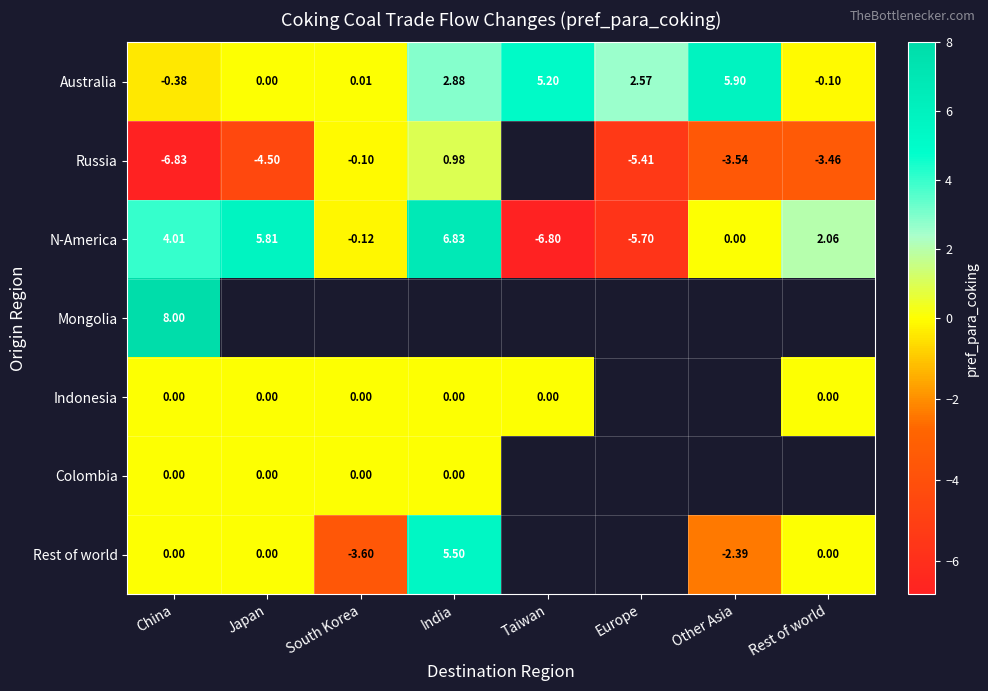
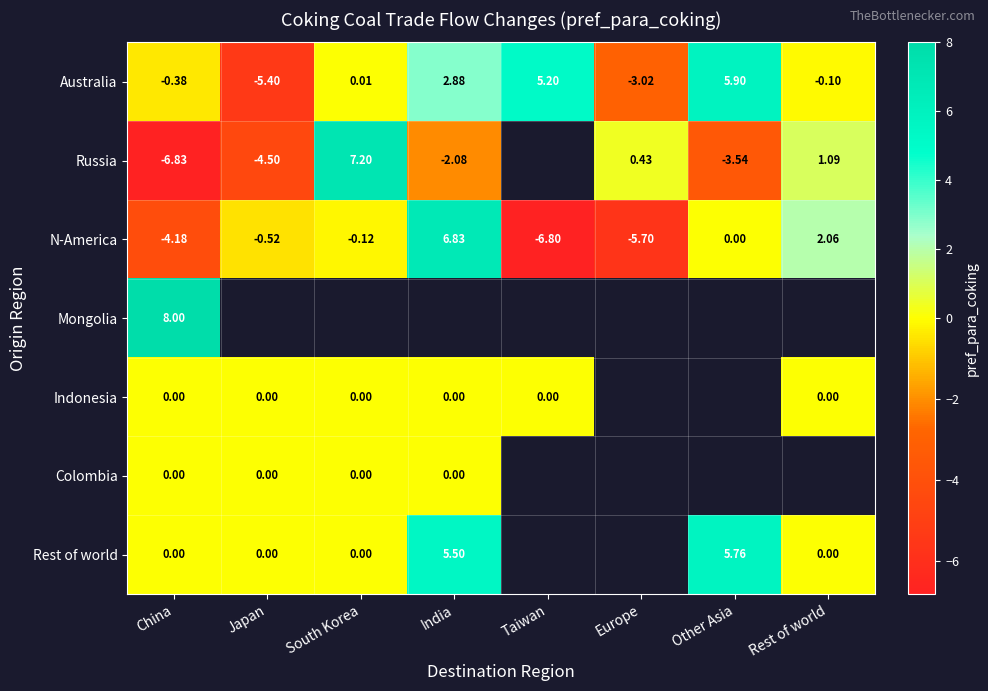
Australia, Japan: 0.00 -> -5.40
Australia, Europe: 2.57 -> -3.02
Russia, South Korea: -0.10 -> 7.20
Russia, India: 0.98 -> -2.08
Russia, Europe: -5.41 -> 0.43
Russia, Rest of world: -3.46 -> 1.09
N-America, China: 4.01 -> -4.18
N-America, Japan: 5.81 -> -0.52
Rest of world, South Korea: -3.60 -> 0.00
Rest of world, Other Asia: -2.39 -> 5.76
